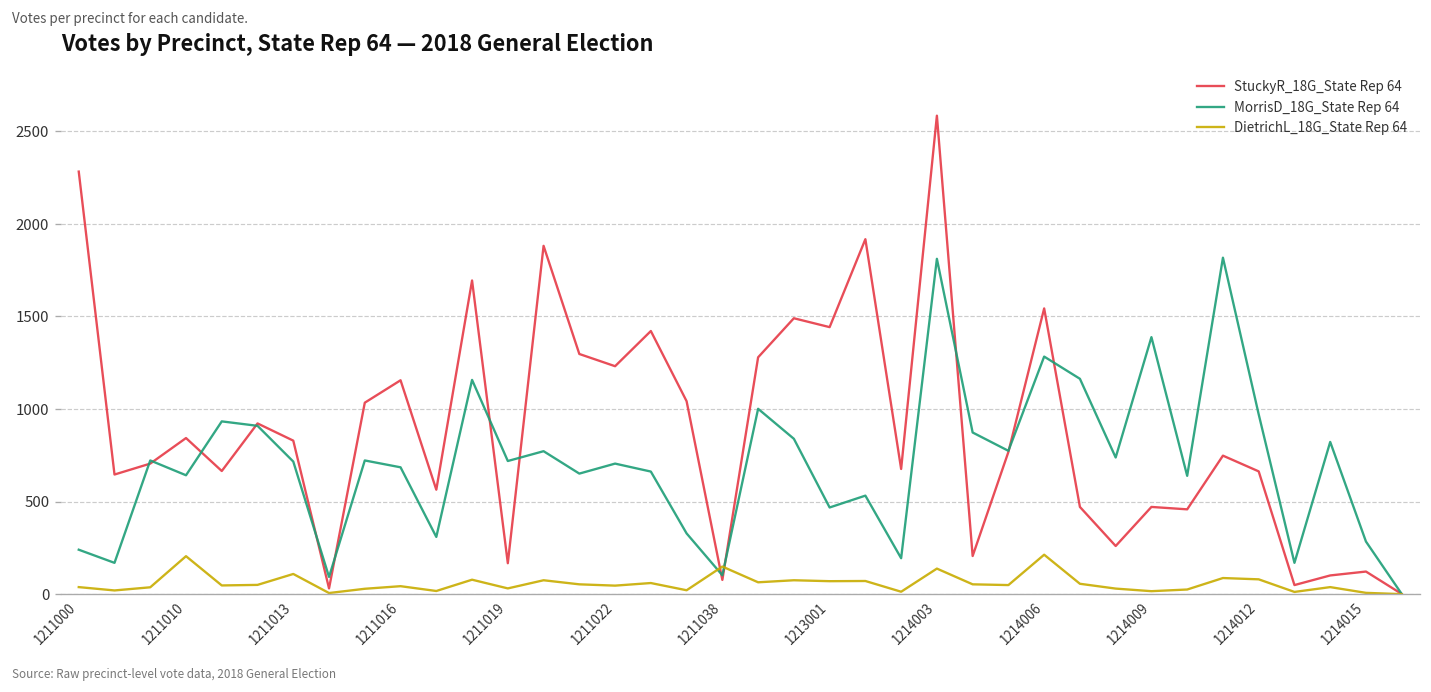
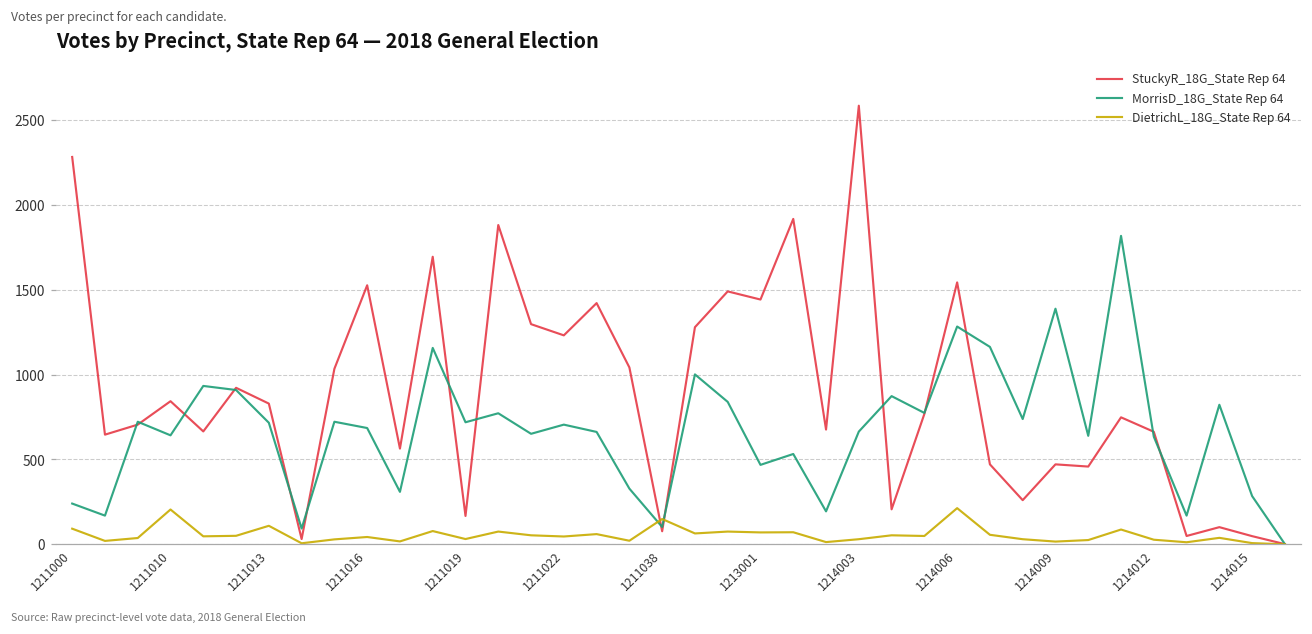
DietrichL_18G_State Rep 64, 1211000: 40 -> 90
StuckyR_18G_State Rep 64, 1211016: 1160 -> 1530
MorrisD_18G_State Rep 64, 1214003: 1810 -> 660
DietrichL_18G_State Rep 64, 1214003: 140 -> 30
MorrisD_18G_State Rep 64, 1214012: 970 -> 630
DietrichL_18G_State Rep 64, 1214012: 80 -> 30
StuckyR_18G_State Rep 64, 1214015: 120 -> 50
